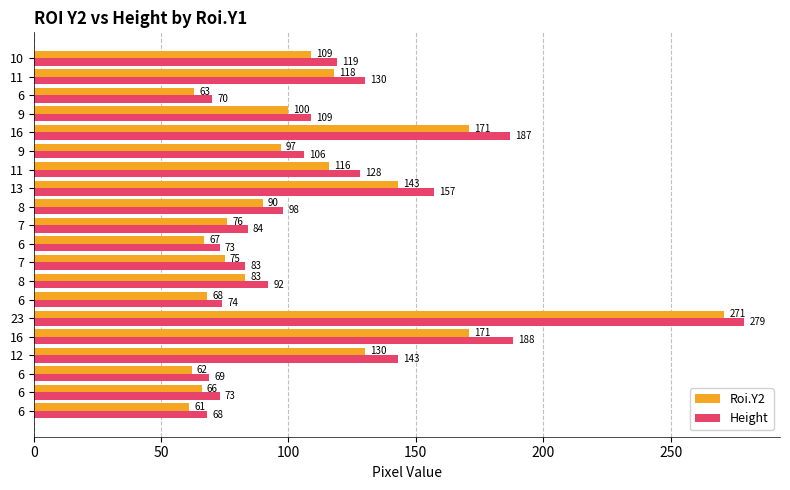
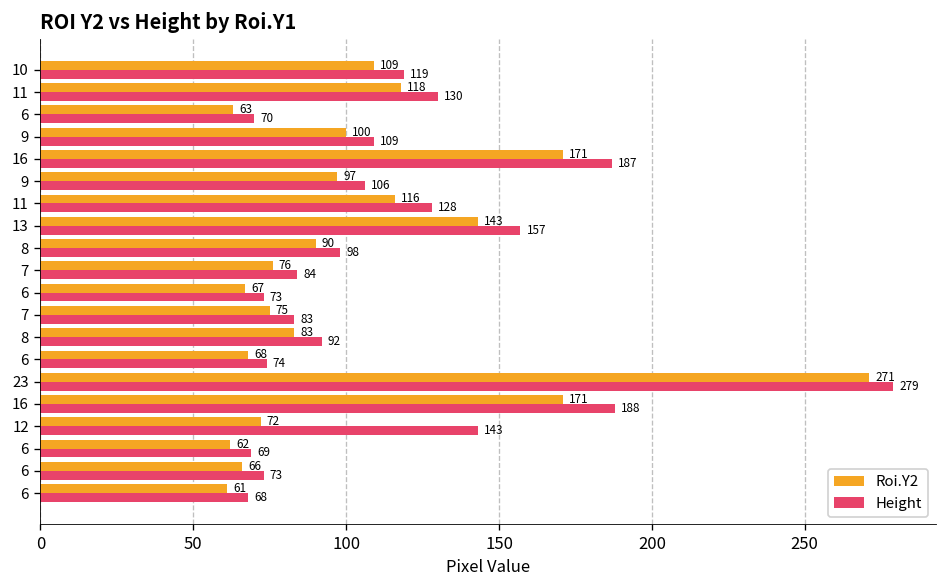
Roi.Y2, 12: 130 -> 72
